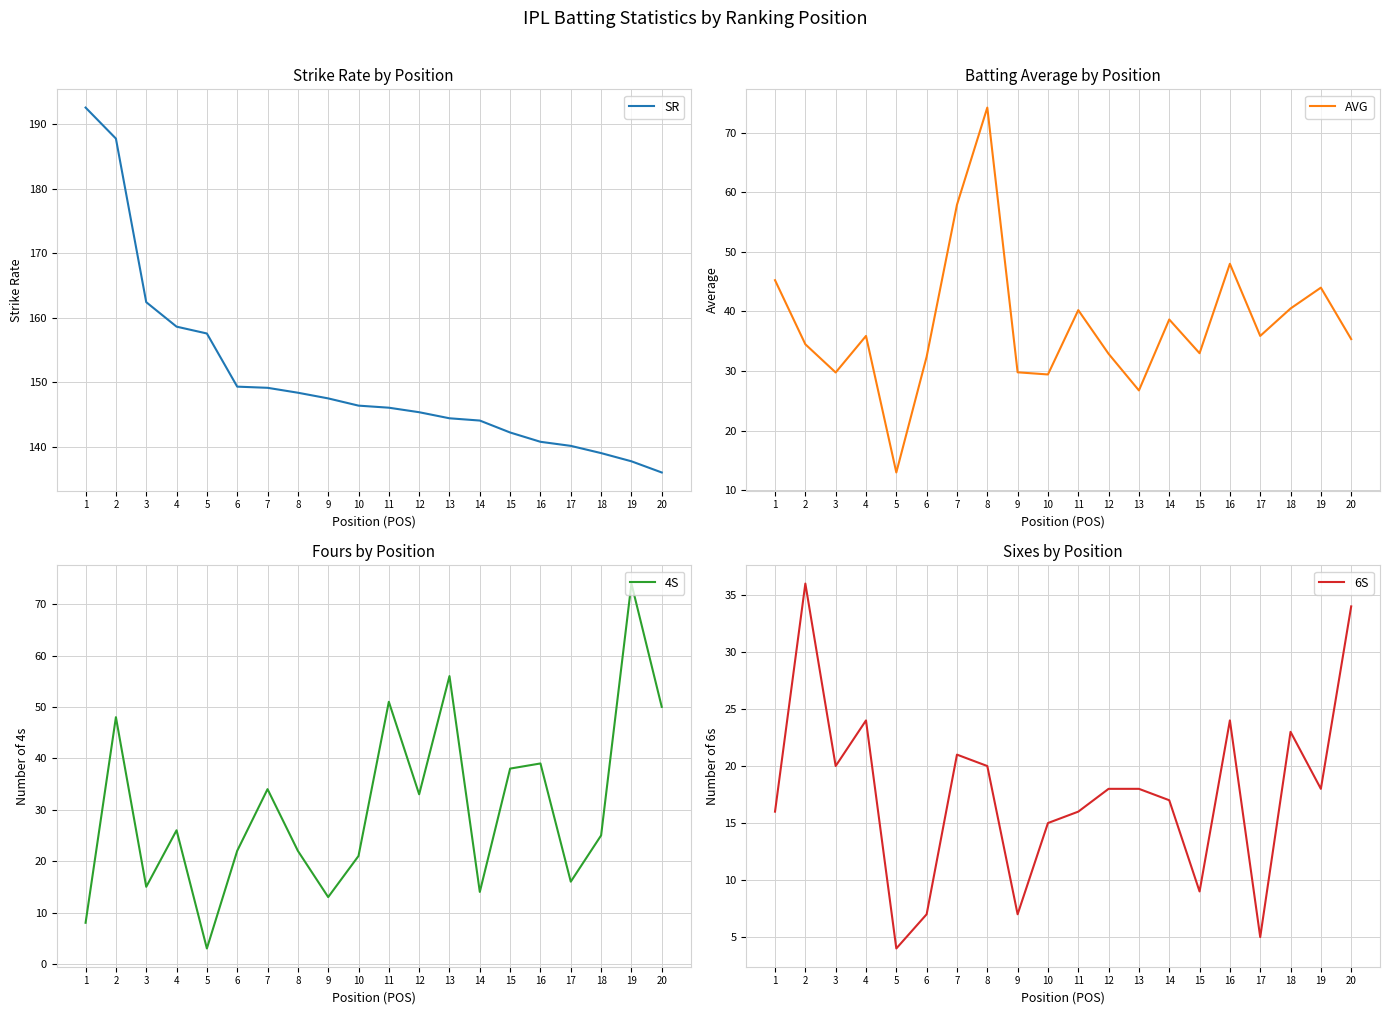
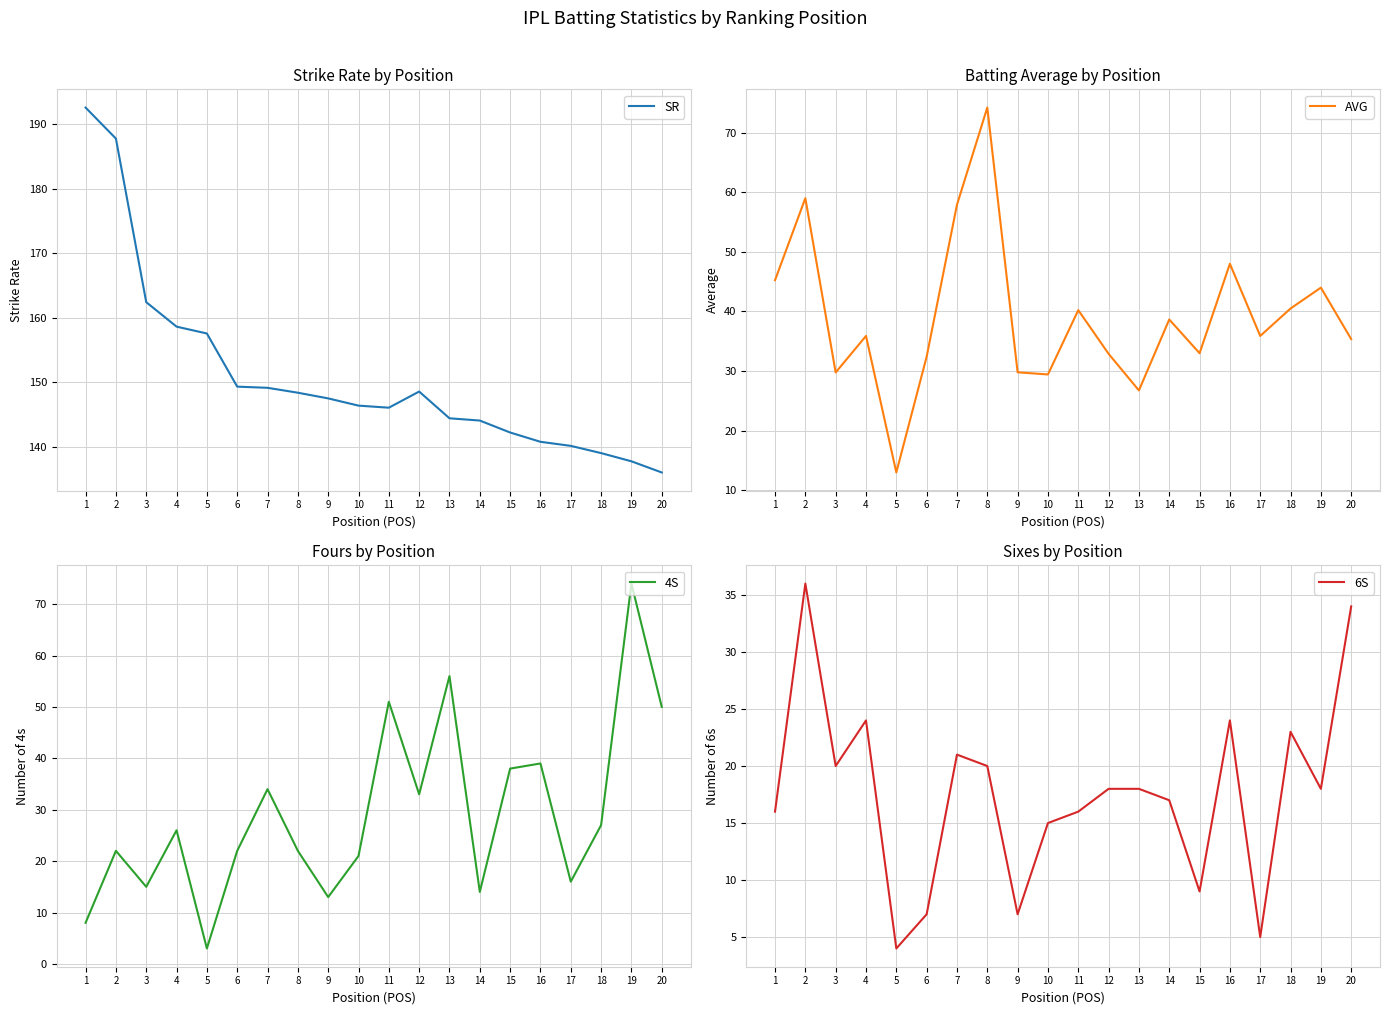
Strike Rate by Position, 12: 145 -> 149
Batting Average by Position, 2: 35 -> 59
Fours by Position, 2: 48 -> 22
Fours by Position, 18: 25 -> 27
